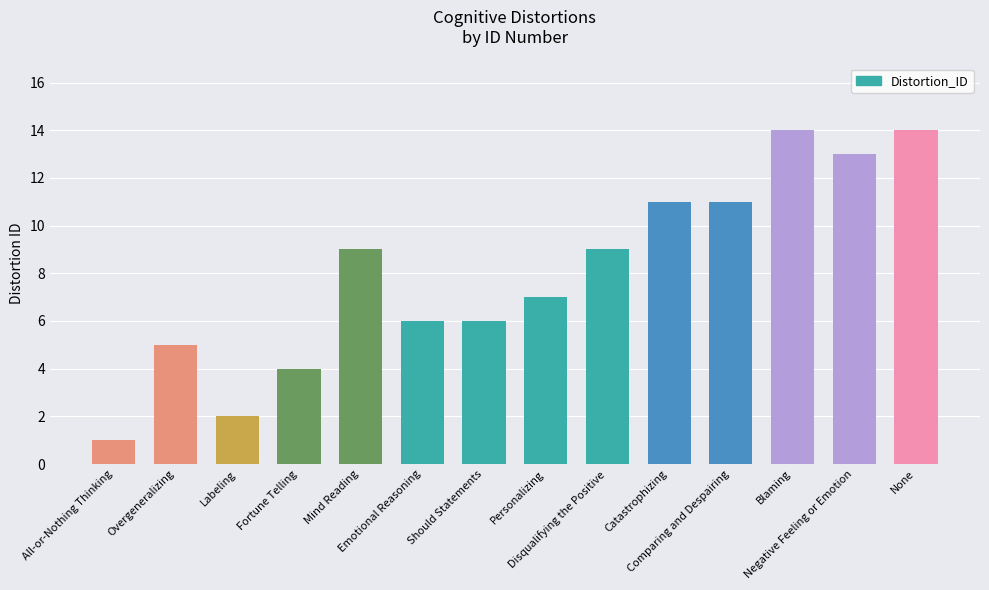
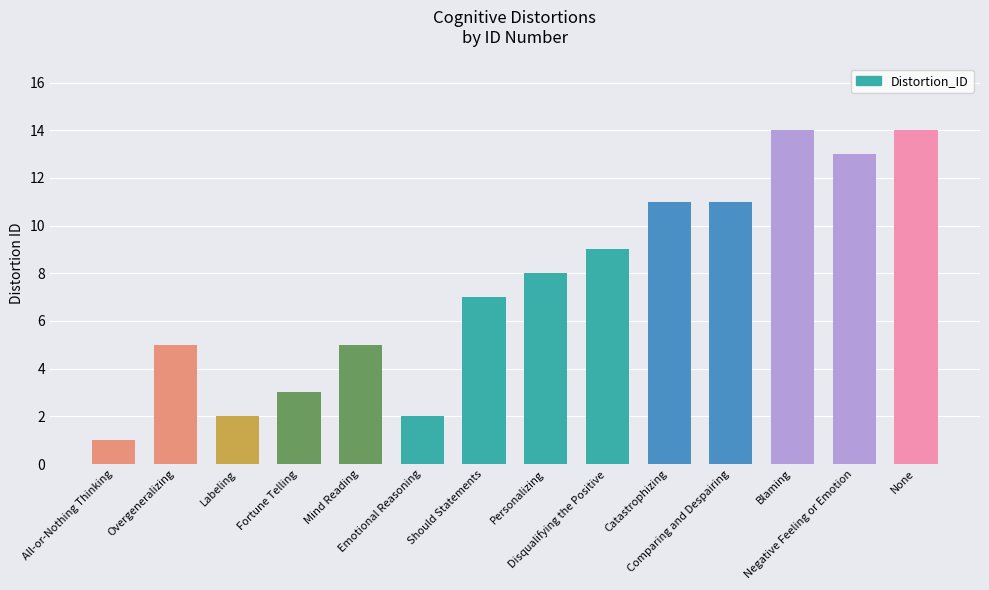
Fortune Telling: 4 -> 3
Mind Reading: 9 -> 5
Emotional Reasoning: 6 -> 2
Should Statements: 6 -> 7
Personalizing: 7 -> 8
